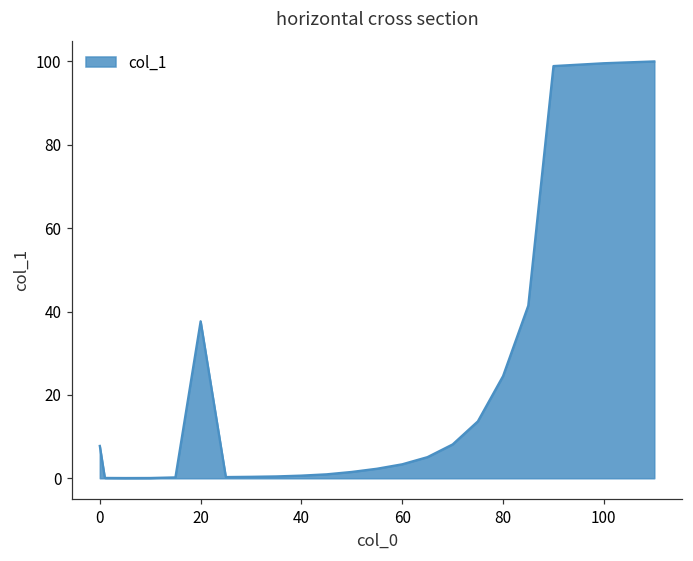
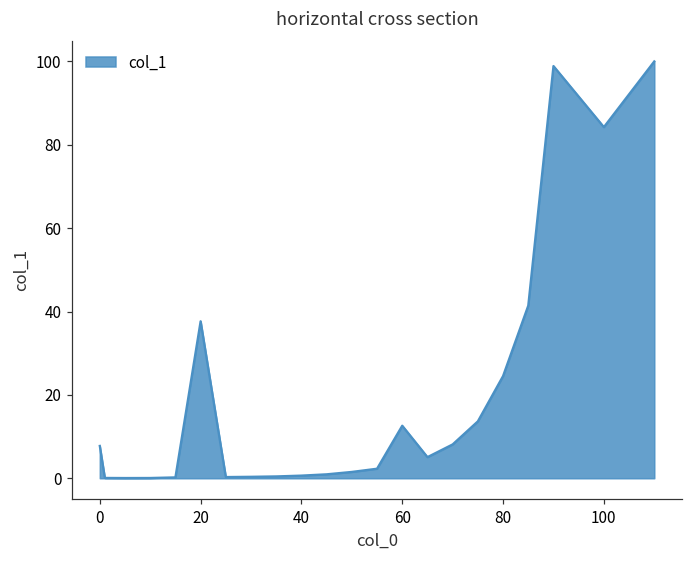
60: 3 -> 13
100: 100 -> 84
